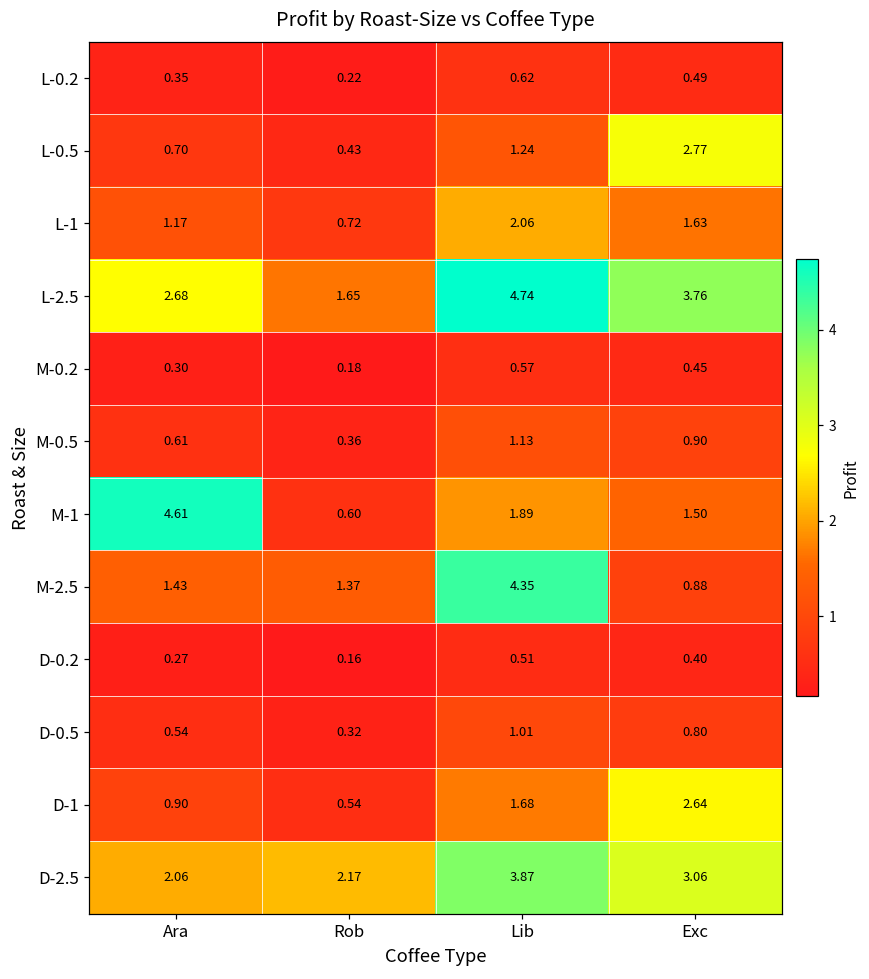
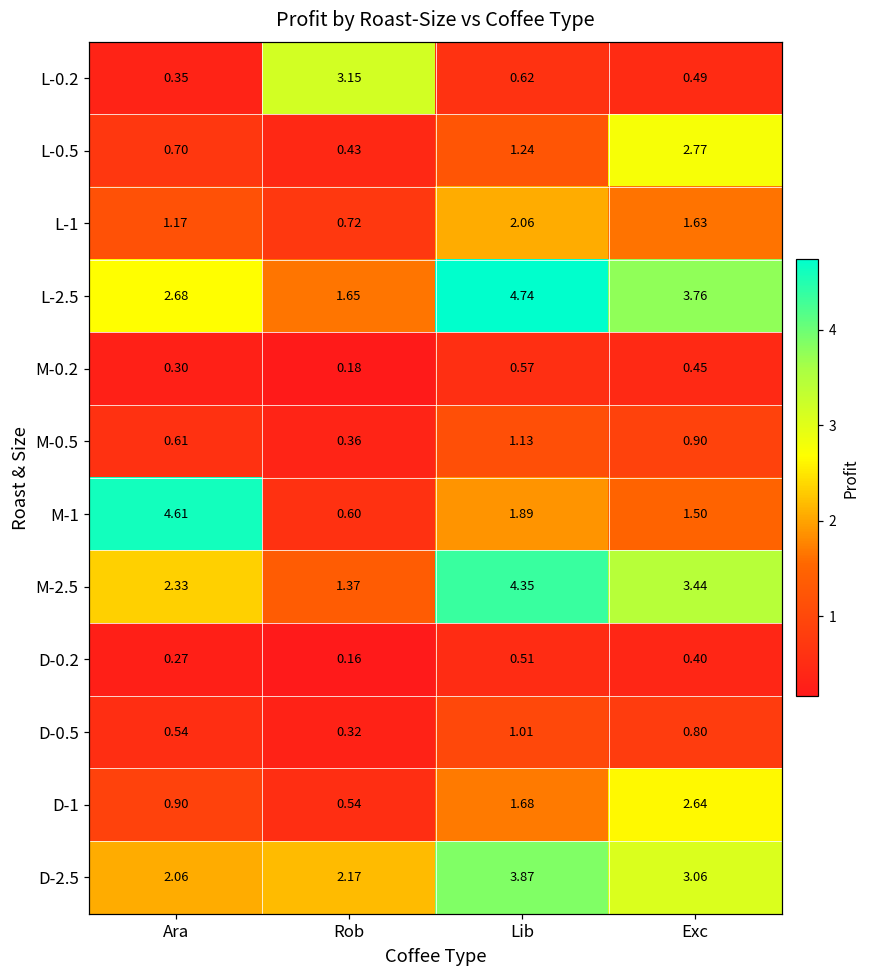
L-0.2, Rob: 0.22 -> 3.15
M-2.5, Ara: 1.43 -> 2.33
M-2.5, Exc: 0.88 -> 3.44
